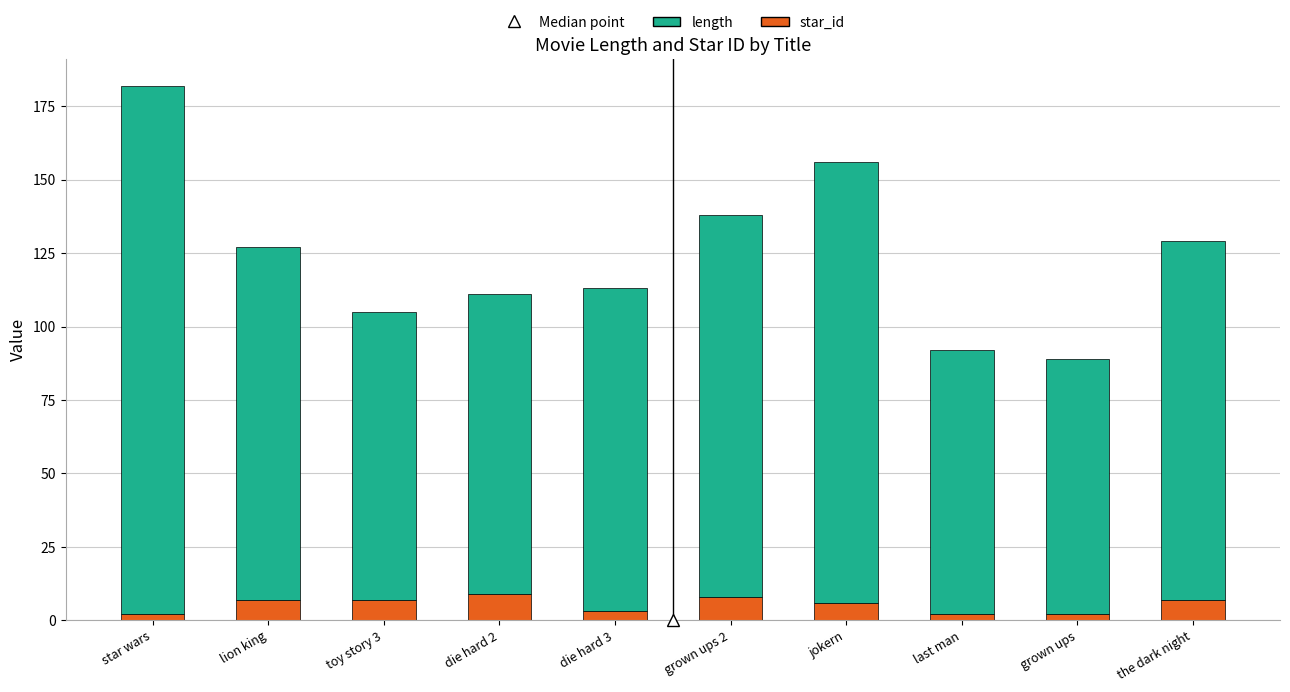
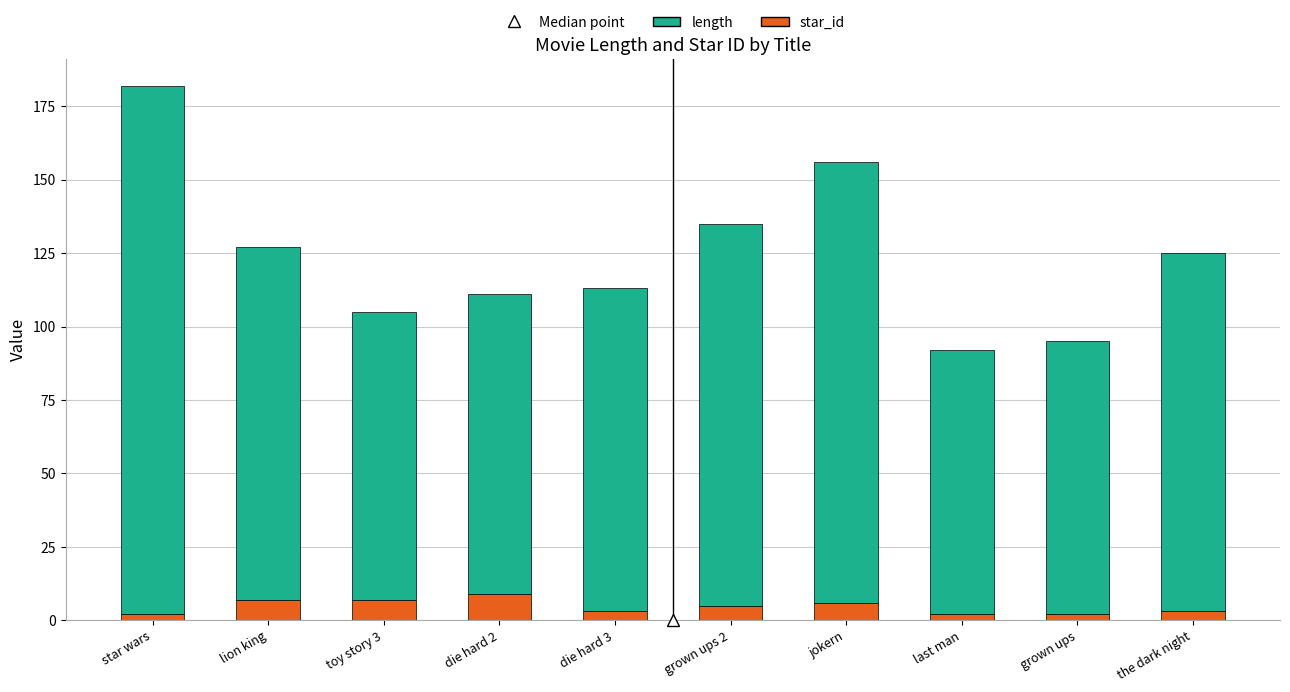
star_id, grown ups 2: 8 -> 5
length, grown ups: 87 -> 93
star_id, the dark night: 7 -> 3
